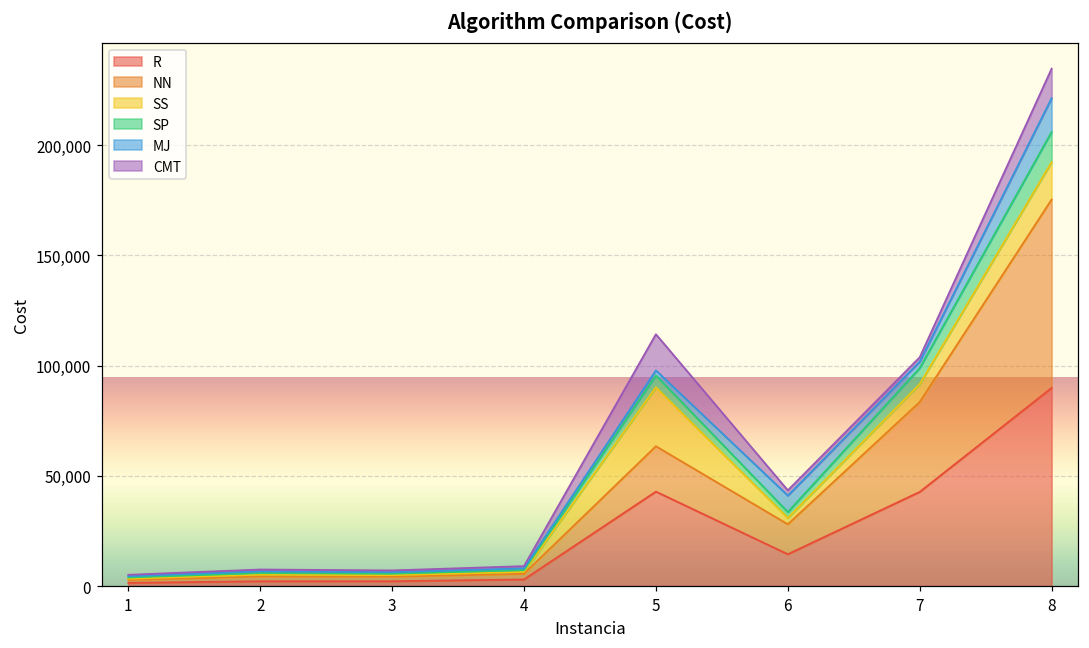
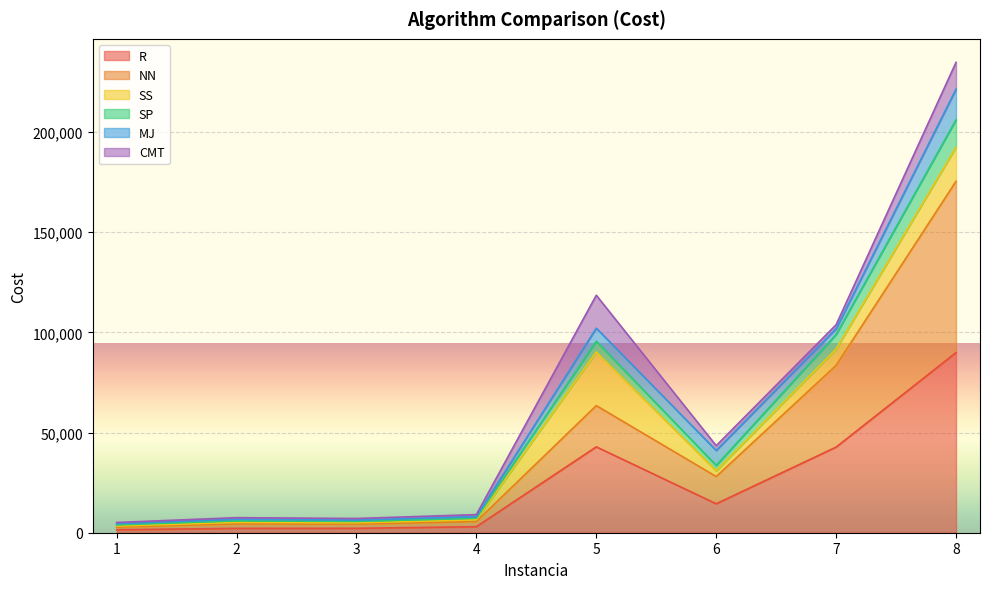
MJ, 5: 2,000 -> 6,000
